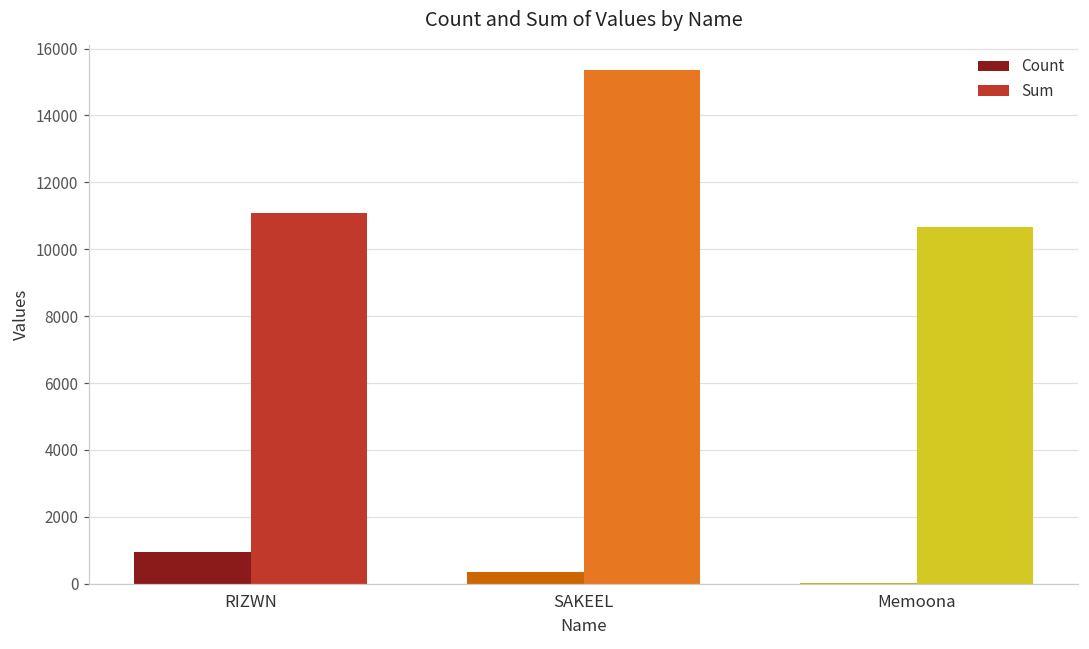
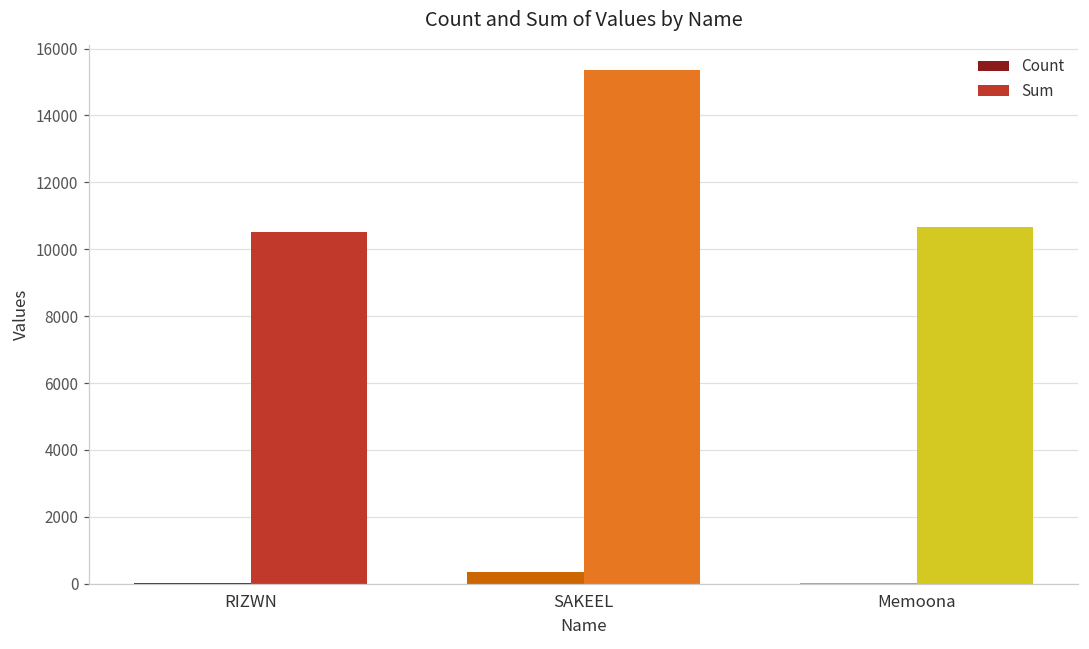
Count, RIZWN: 900 -> 0
Sum, RIZWN: 11100 -> 10500
